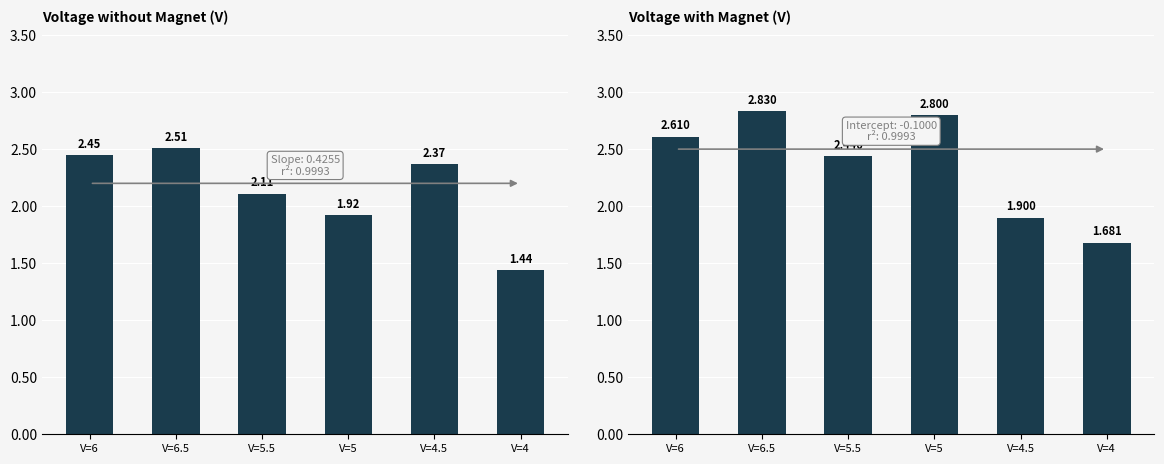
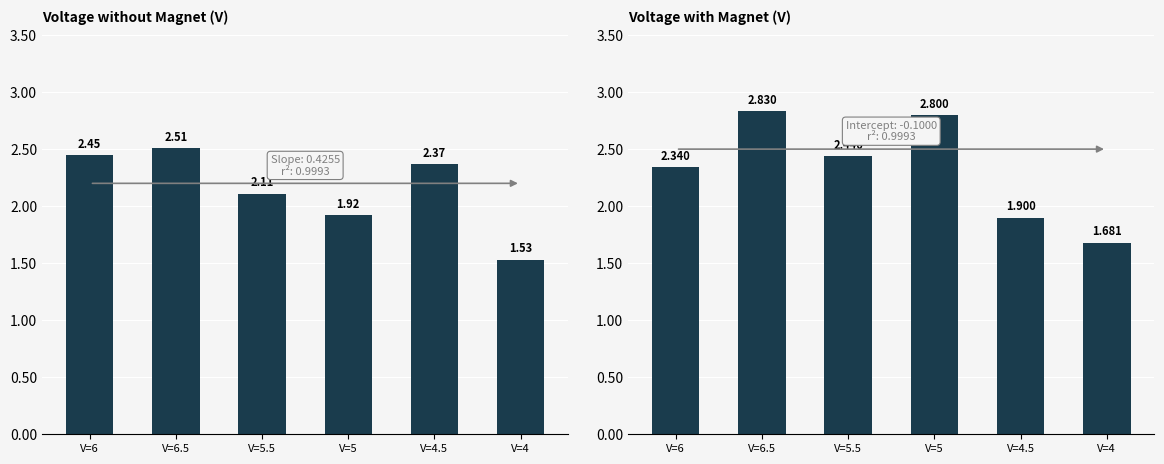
Voltage without Magnet (V), V=4: 1.44 -> 1.53
Voltage with Magnet (V), V=6: 2.610 -> 2.340
